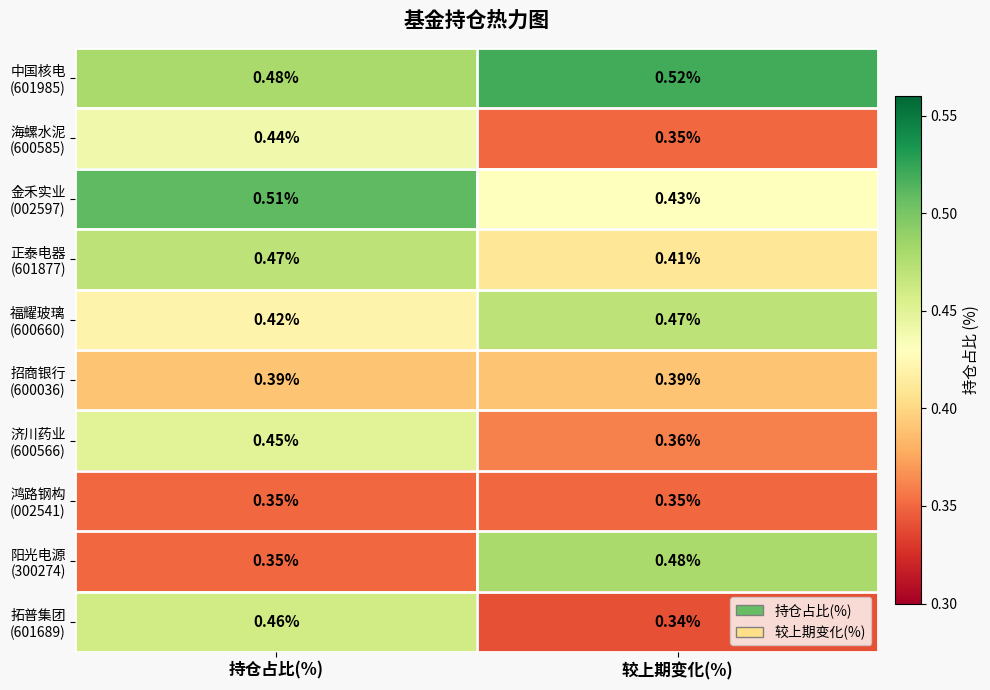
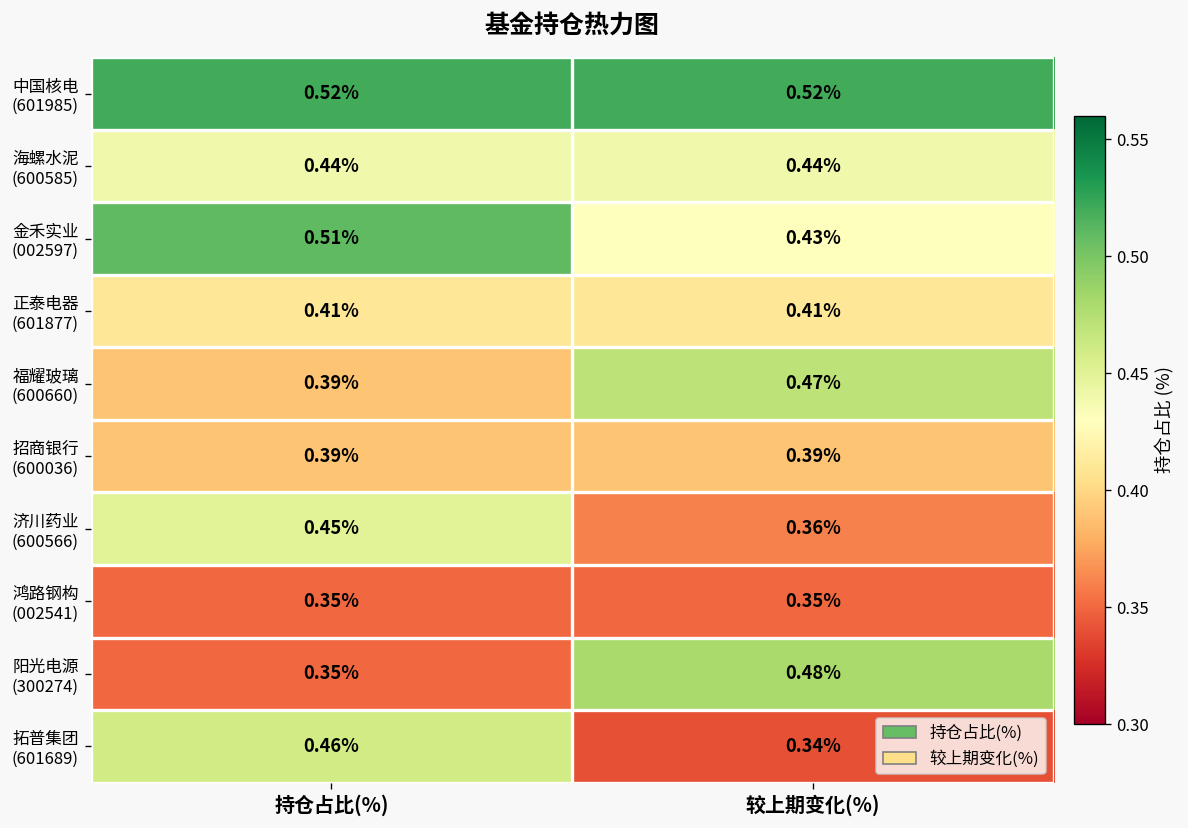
中国核电 (601985), 持仓占比(%): 0.48% -> 0.52%
海螺水泥 (600585), 较上期变化(%): 0.35% -> 0.44%
正泰电器 (601877), 持仓占比(%): 0.47% -> 0.41%
福耀玻璃 (600660), 持仓占比(%): 0.42% -> 0.39%
